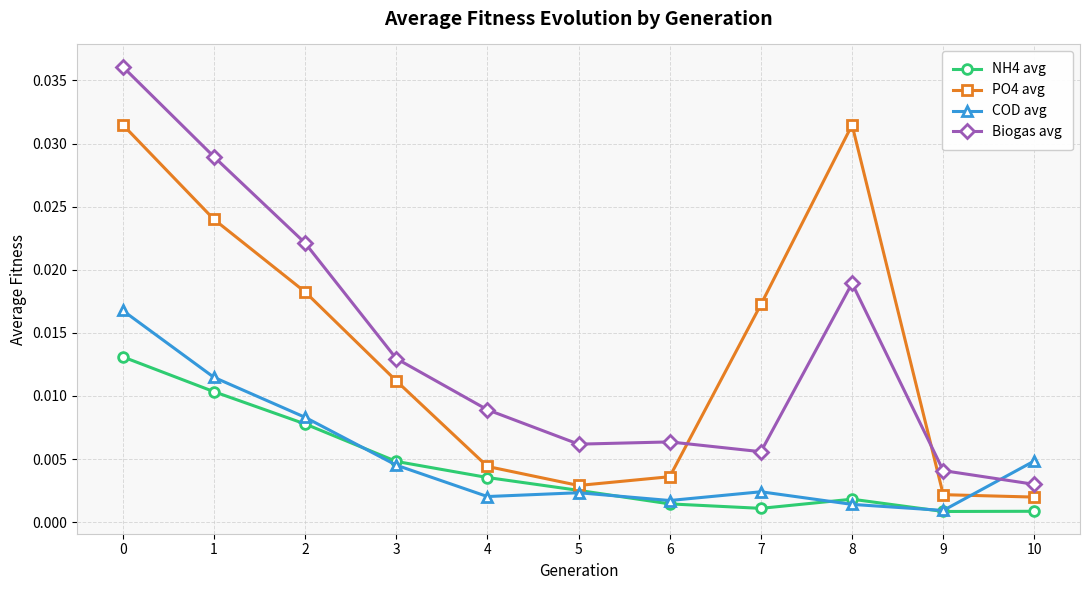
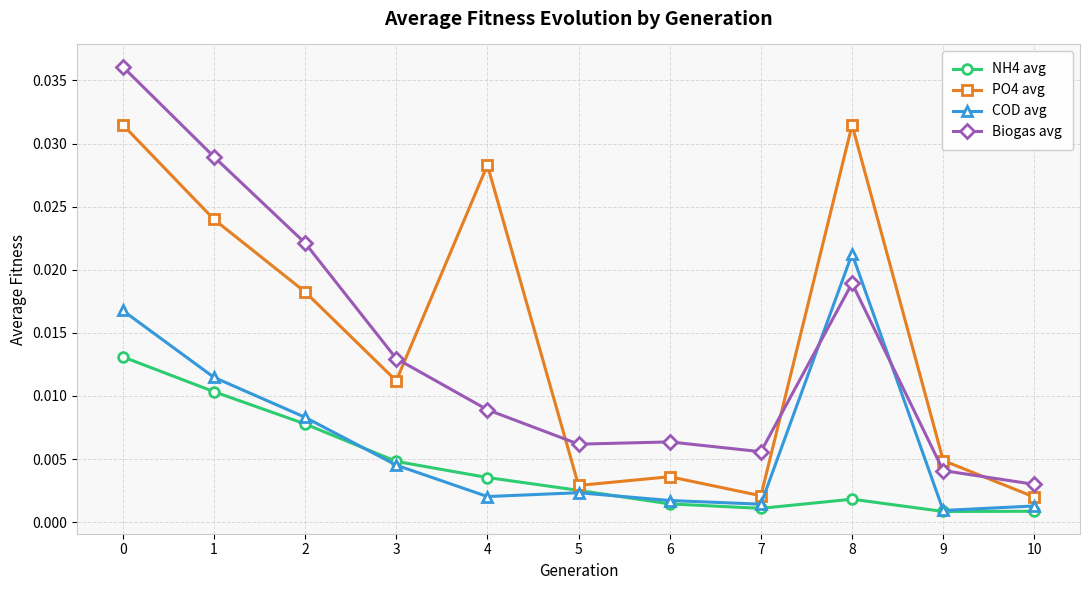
PO4 avg, 4: 0.0044 -> 0.0283
PO4 avg, 7: 0.0172 -> 0.0021
COD avg, 7: 0.0024 -> 0.0014
COD avg, 8: 0.0014 -> 0.0213
PO4 avg, 9: 0.0022 -> 0.0049
COD avg, 10: 0.0049 -> 0.0013
